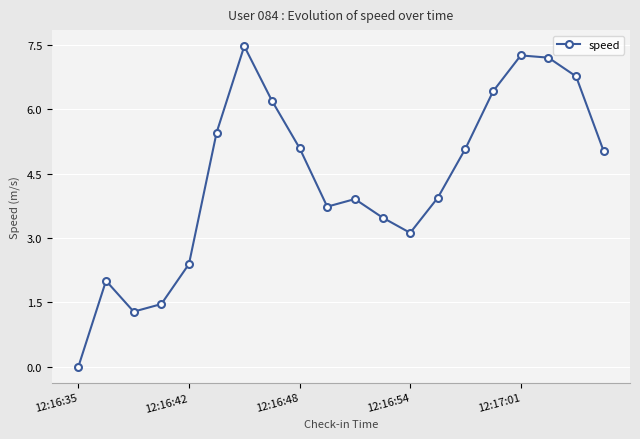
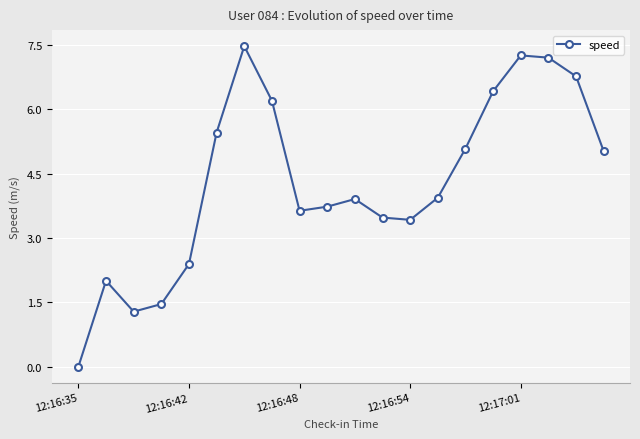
12:16:48: 5.1 -> 3.6
12:16:54: 3.1 -> 3.4
